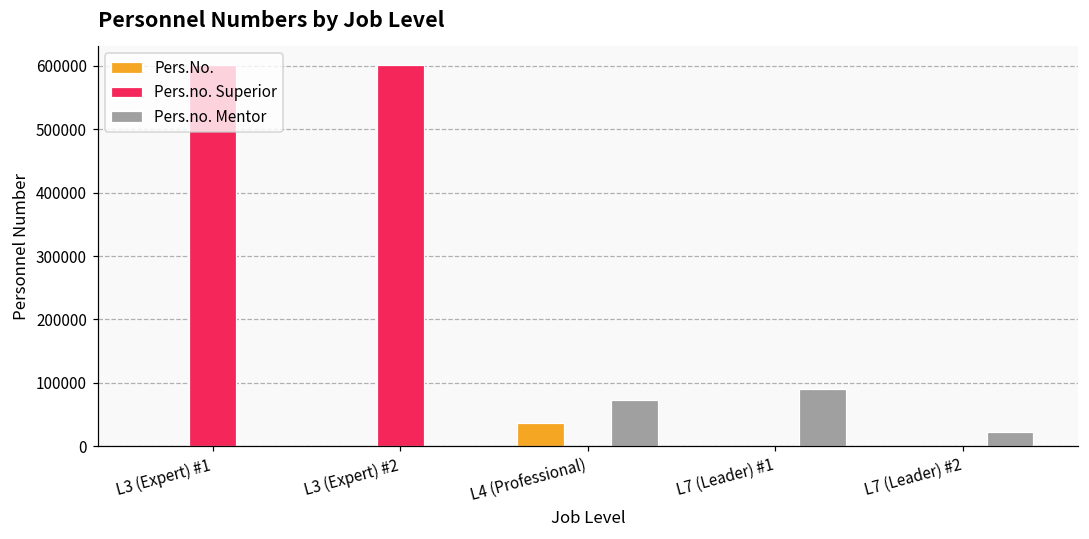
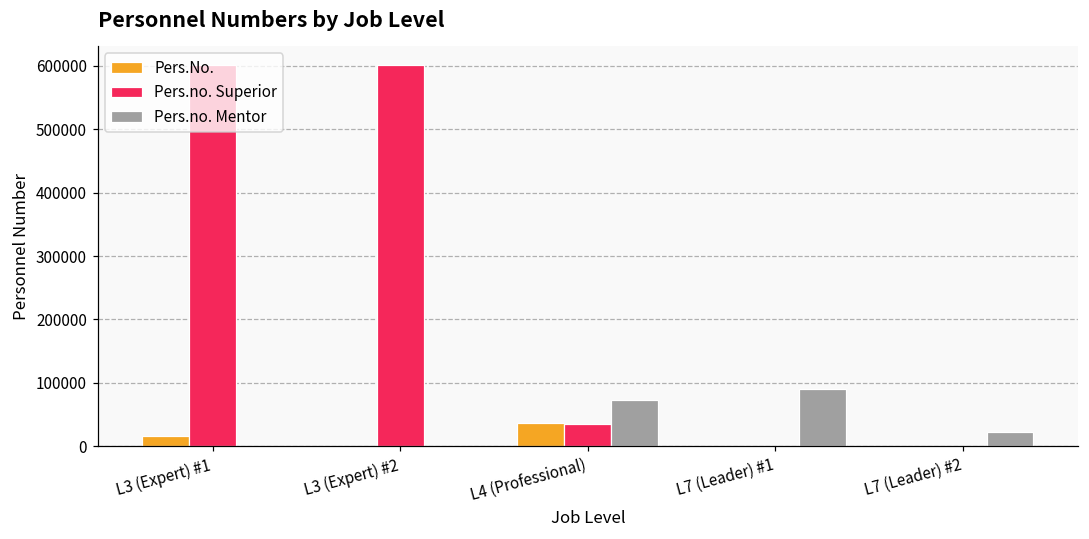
Pers.No., L3 (Expert) #1: 0 -> 20000
Pers.no. Superior, L4 (Professional): 0 -> 40000
